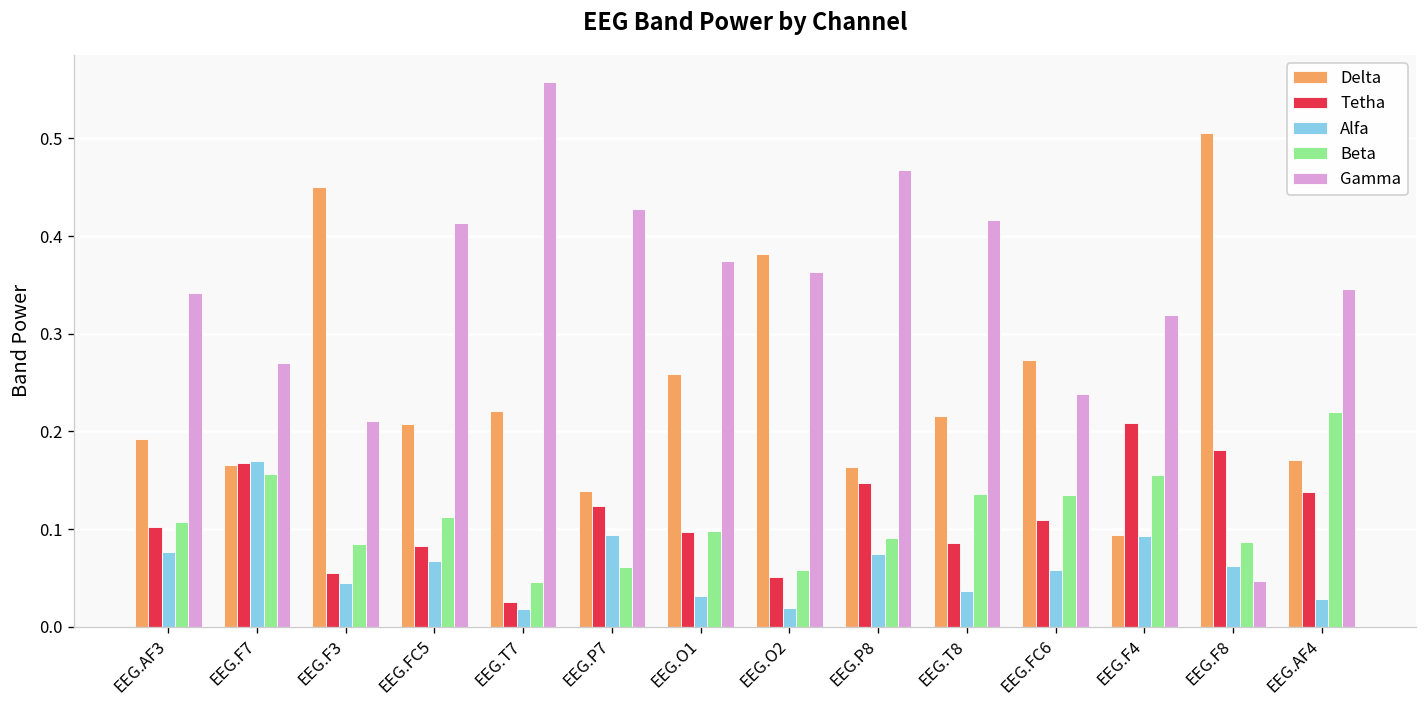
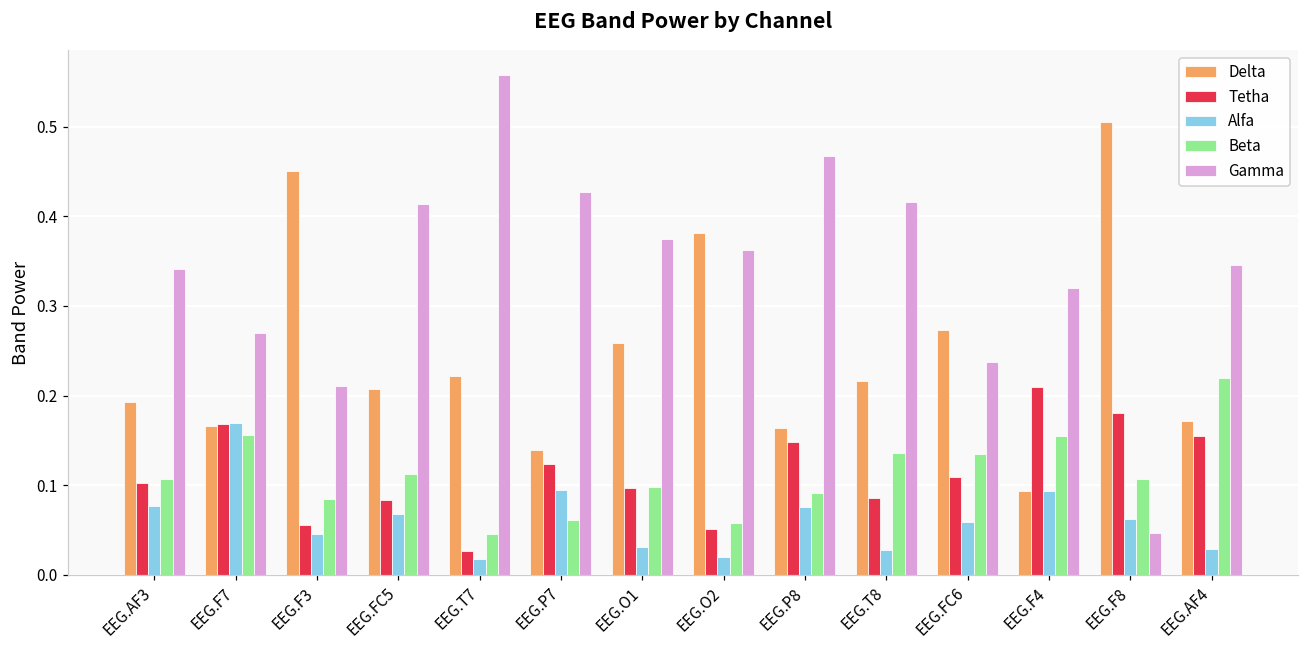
Alfa, EEG.T8: 0.04 -> 0.03
Beta, EEG.F8: 0.09 -> 0.11
Tetha, EEG.AF4: 0.14 -> 0.15
